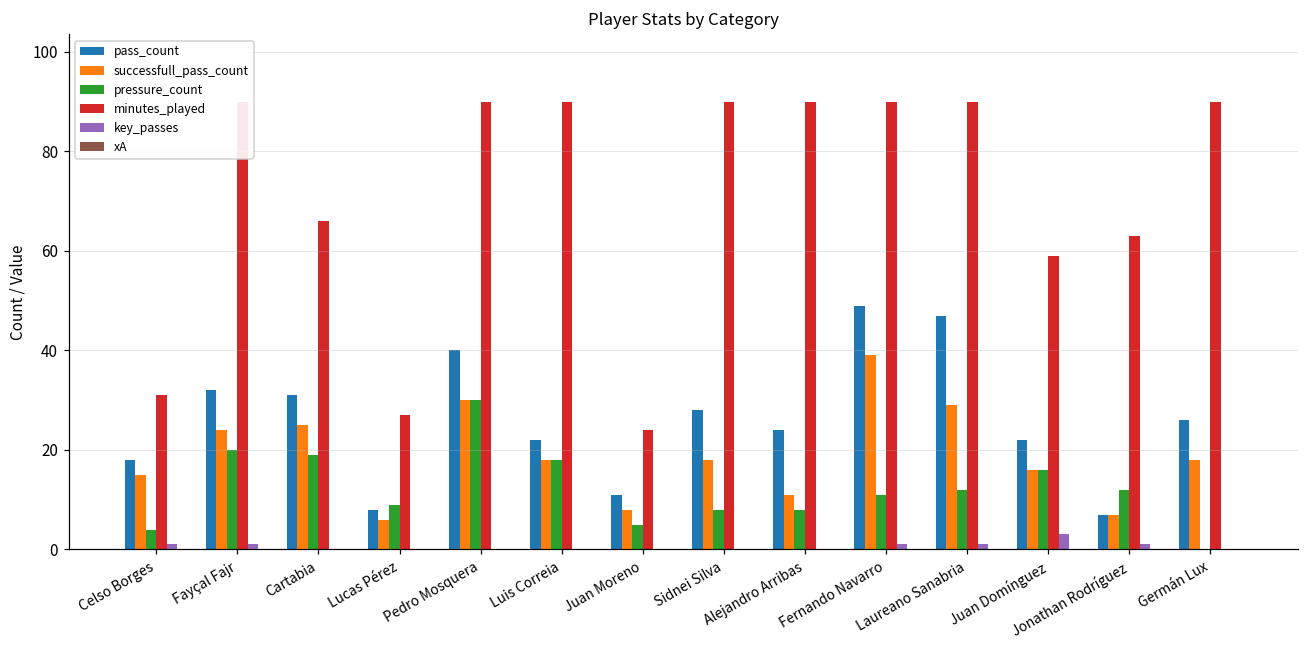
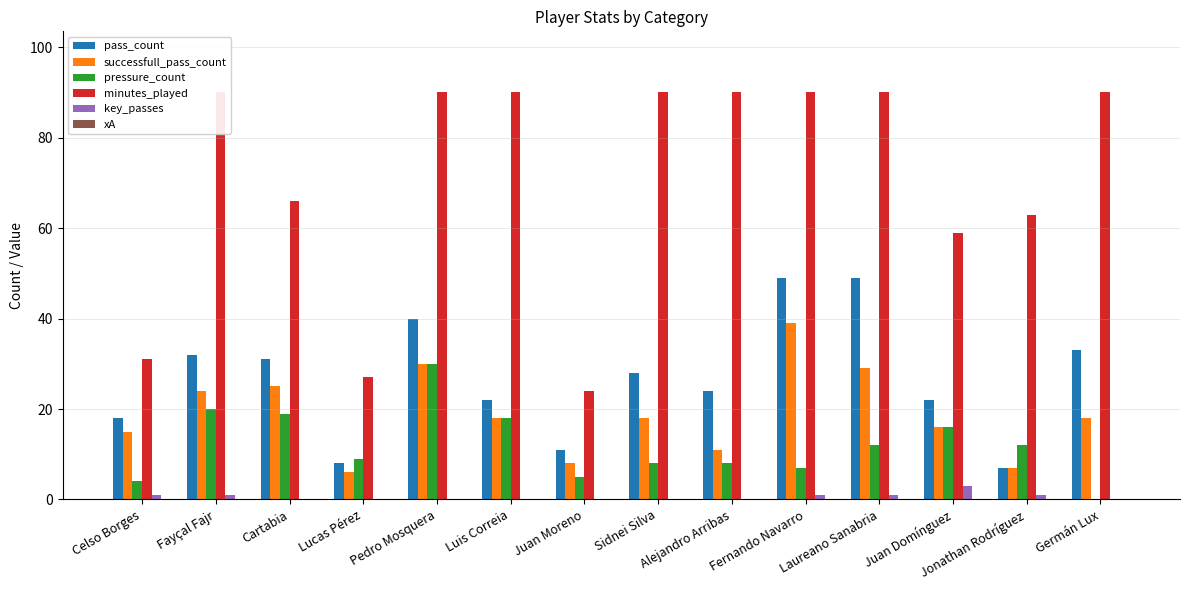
pressure_count, Fernando Navarro: 11 -> 7
pass_count, Laureano Sanabria: 47 -> 49
pass_count, Germán Lux: 26 -> 33
